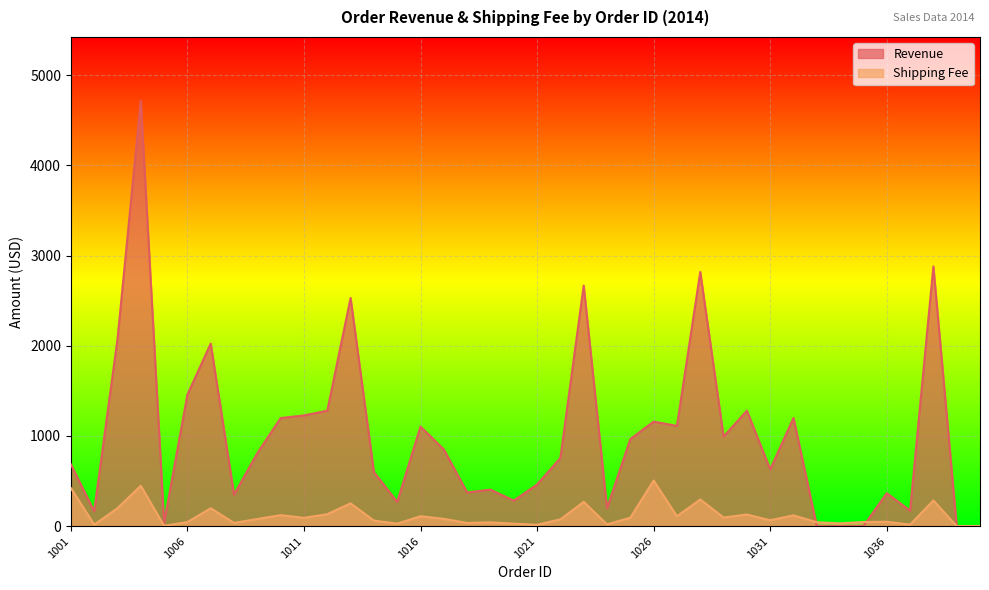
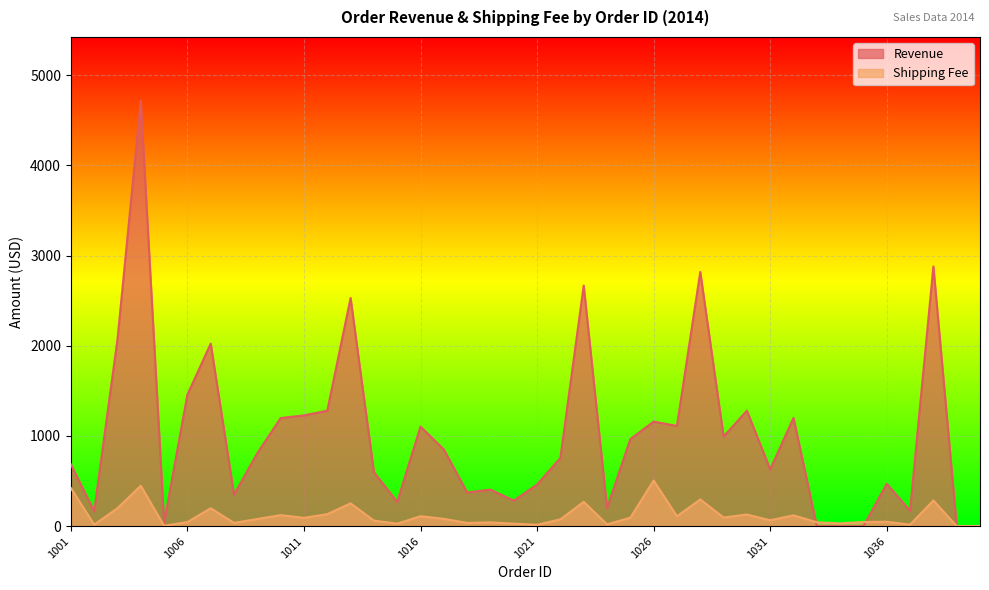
Revenue, 1036: 400 -> 500
